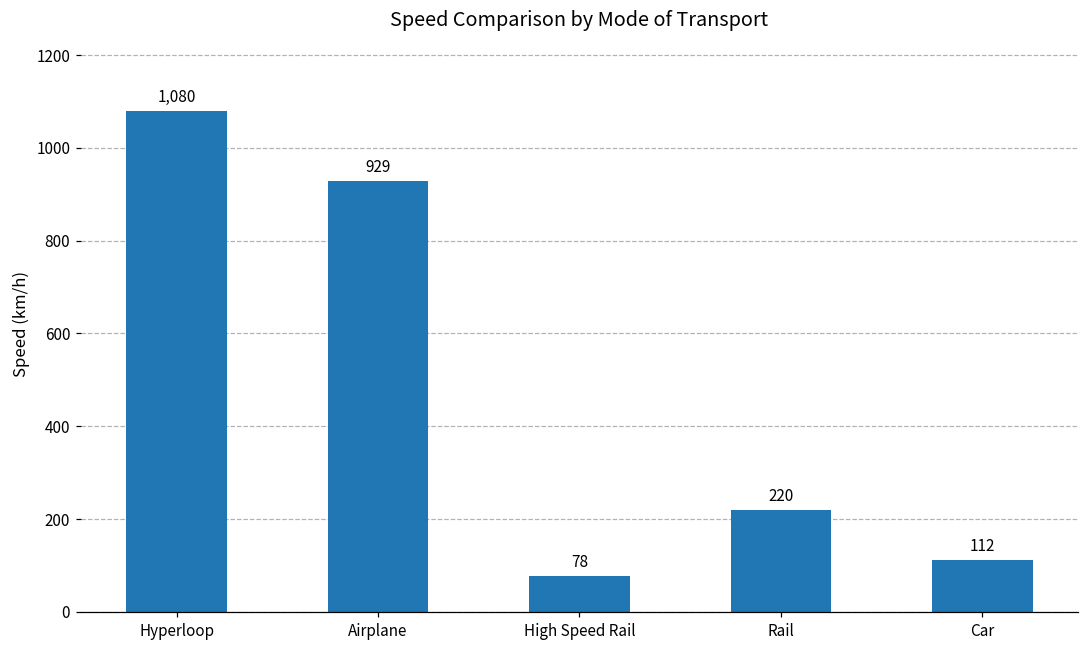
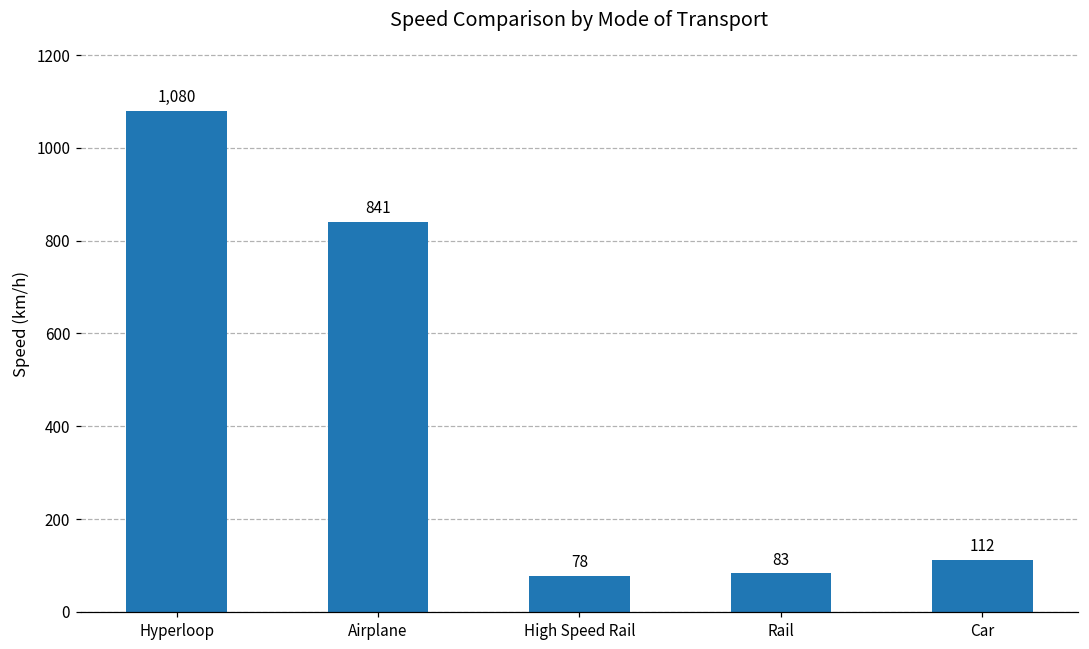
Airplane: 929 -> 841
Rail: 220 -> 83
